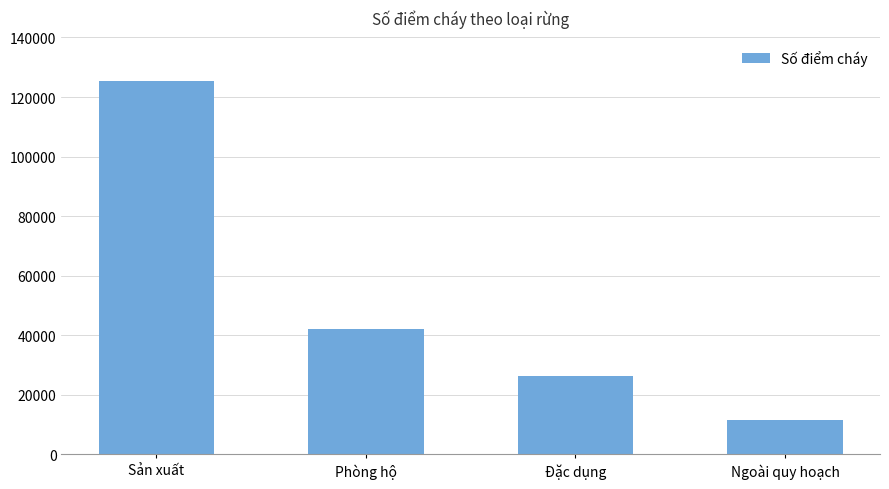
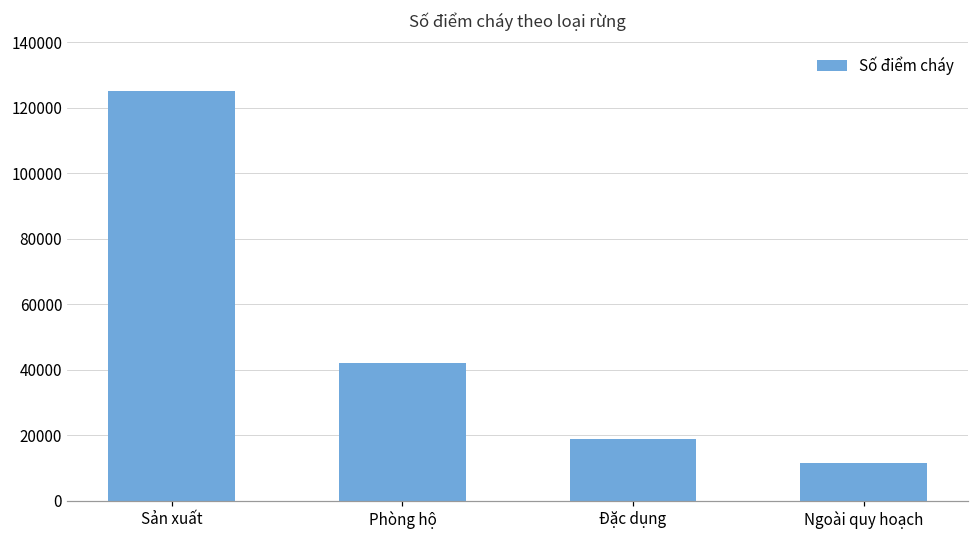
Đặc dụng: 26000 -> 19000
